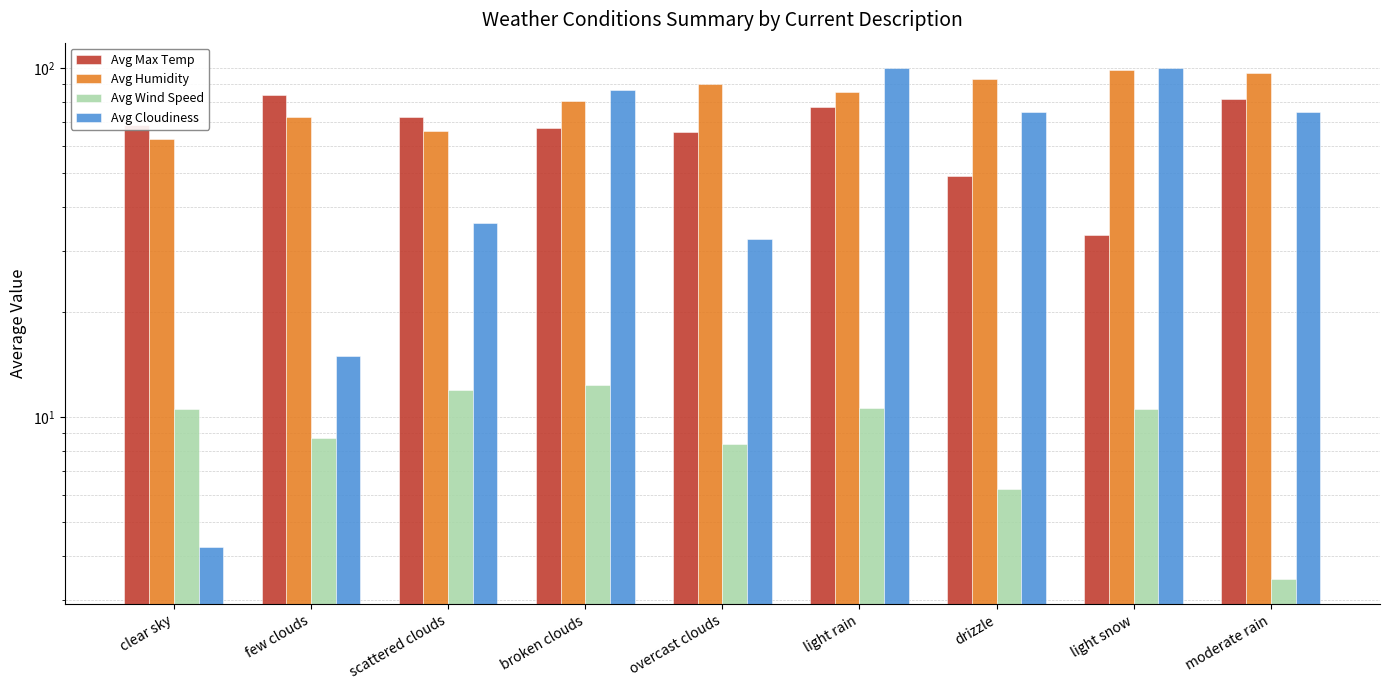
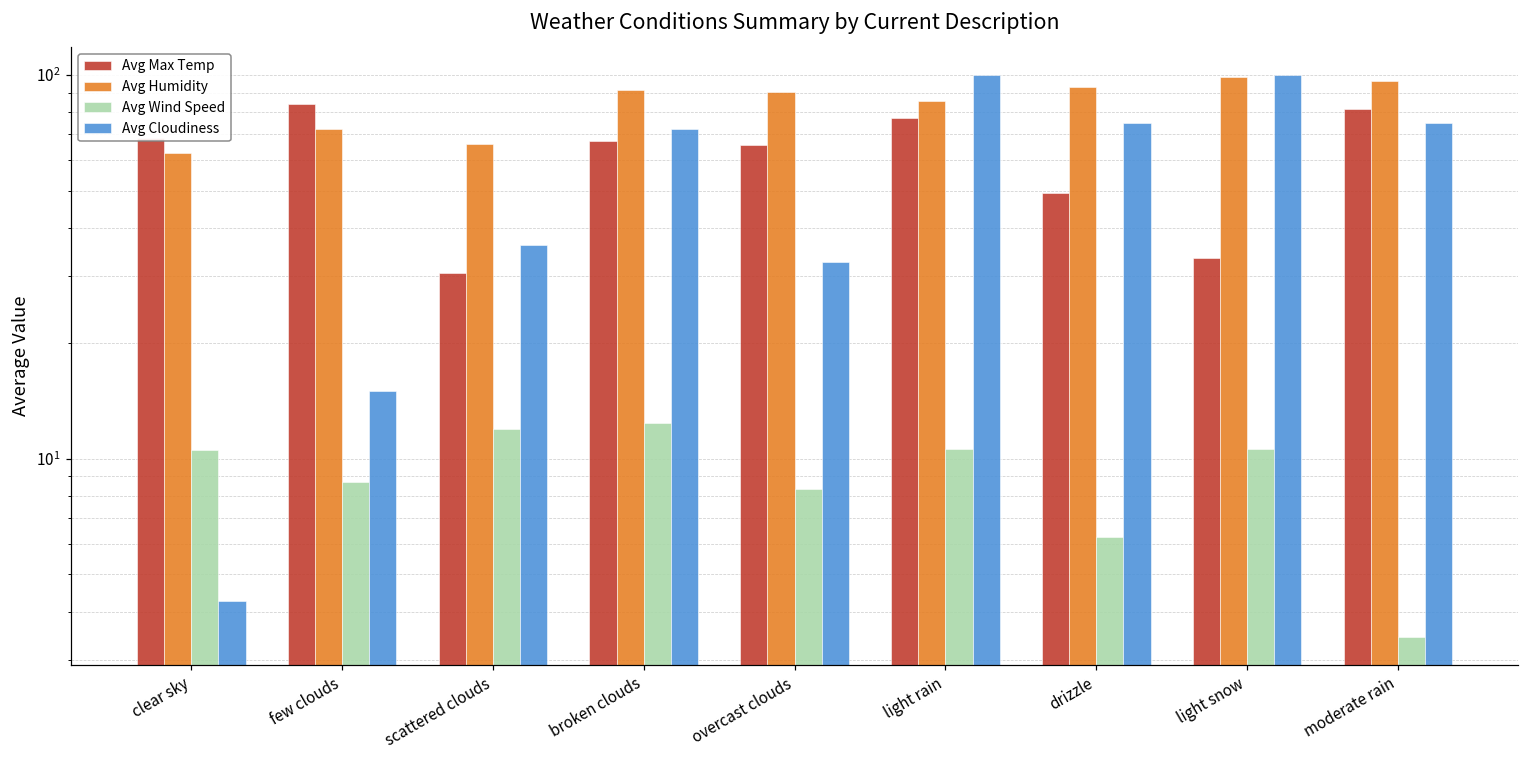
Avg Max Temp, scattered clouds: 72 -> 31
Avg Humidity, broken clouds: 81 -> 91
Avg Cloudiness, broken clouds: 87 -> 73
